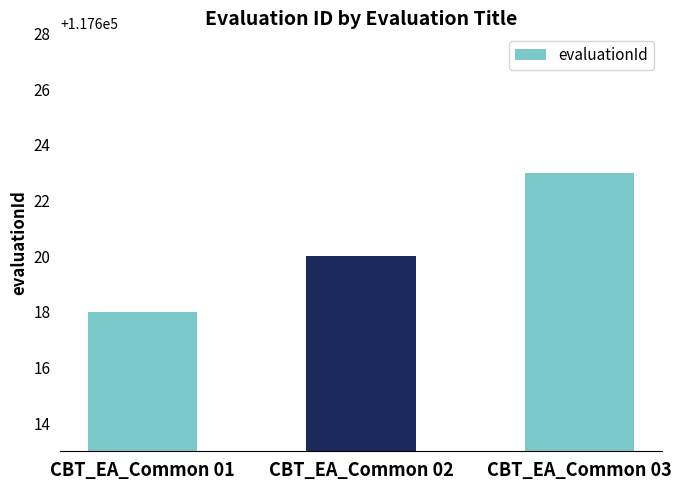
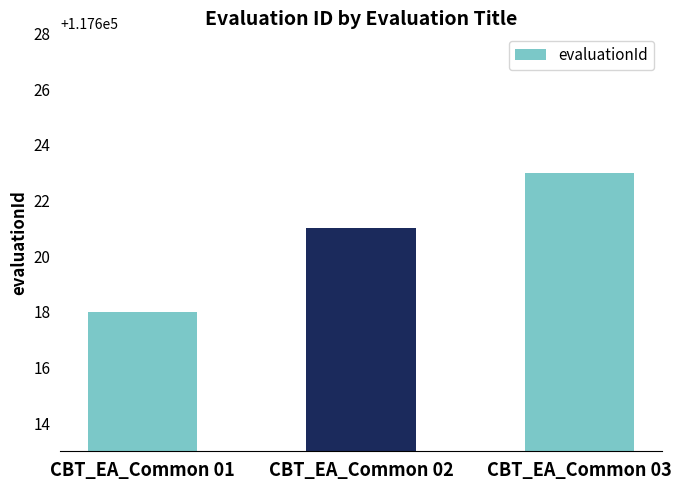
CBT_EA_Common 02: 117620 -> 117621
